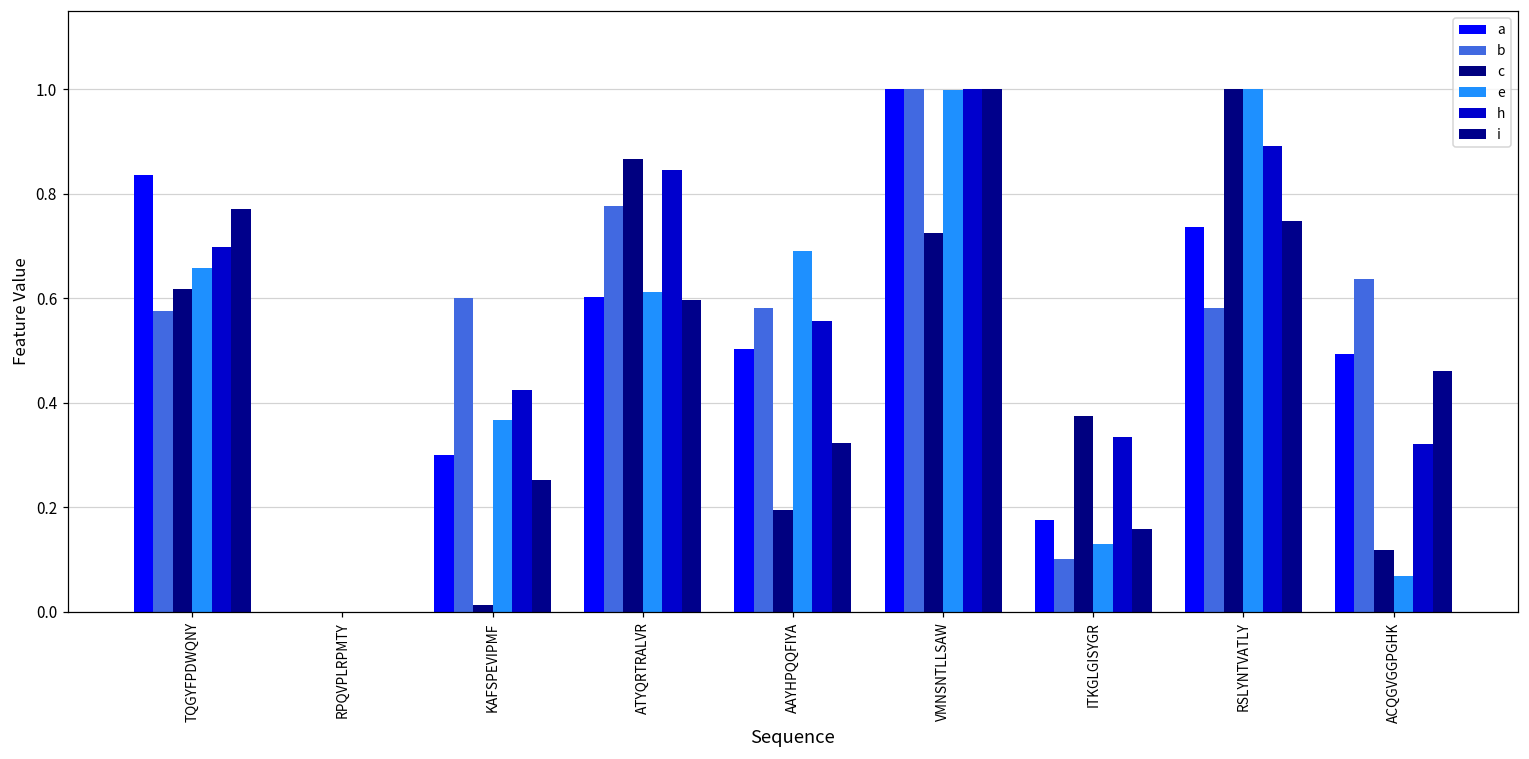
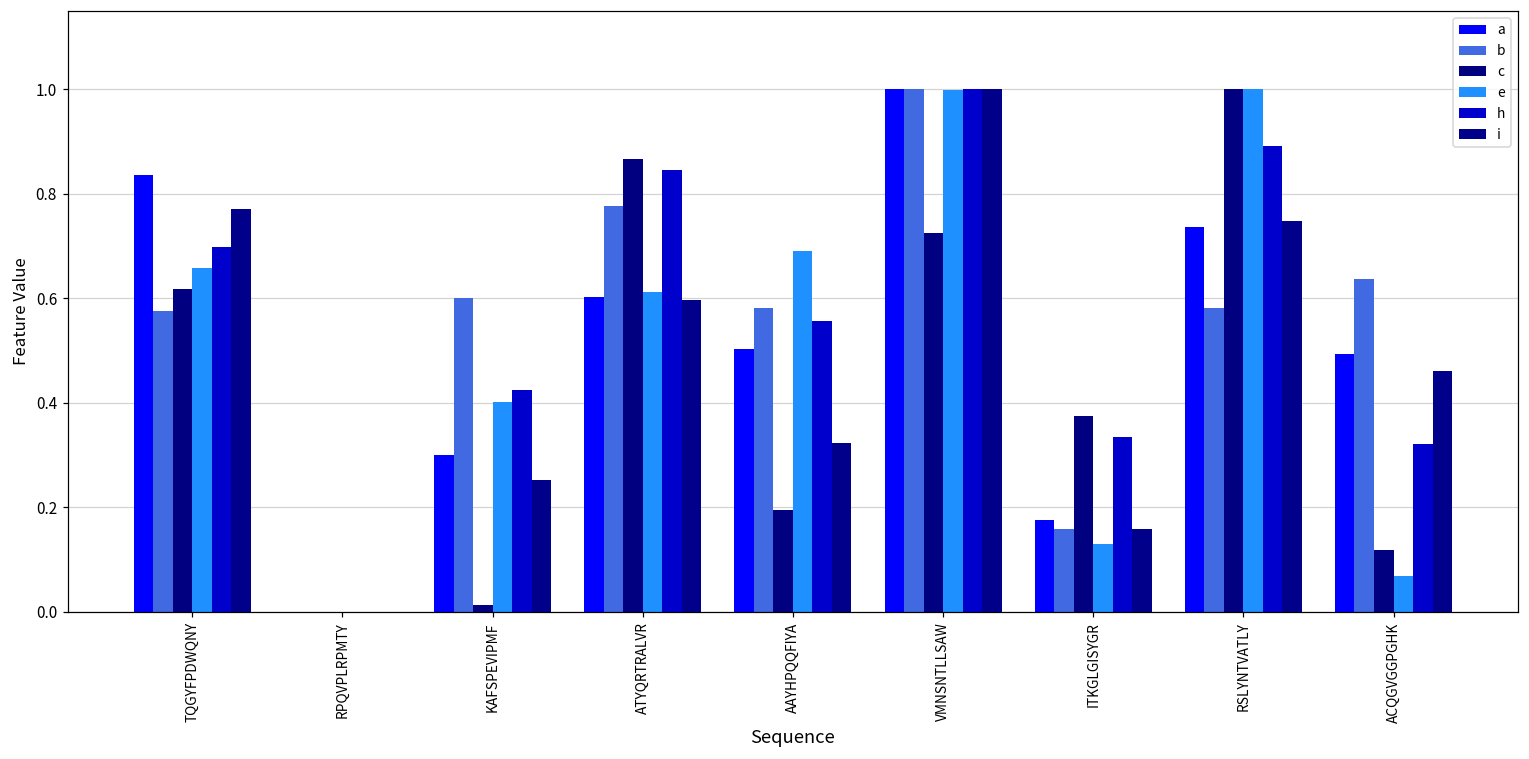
e, KAFSPEVIPMF: 0.37 -> 0.40
b, ITKGLGISYGR: 0.10 -> 0.16
